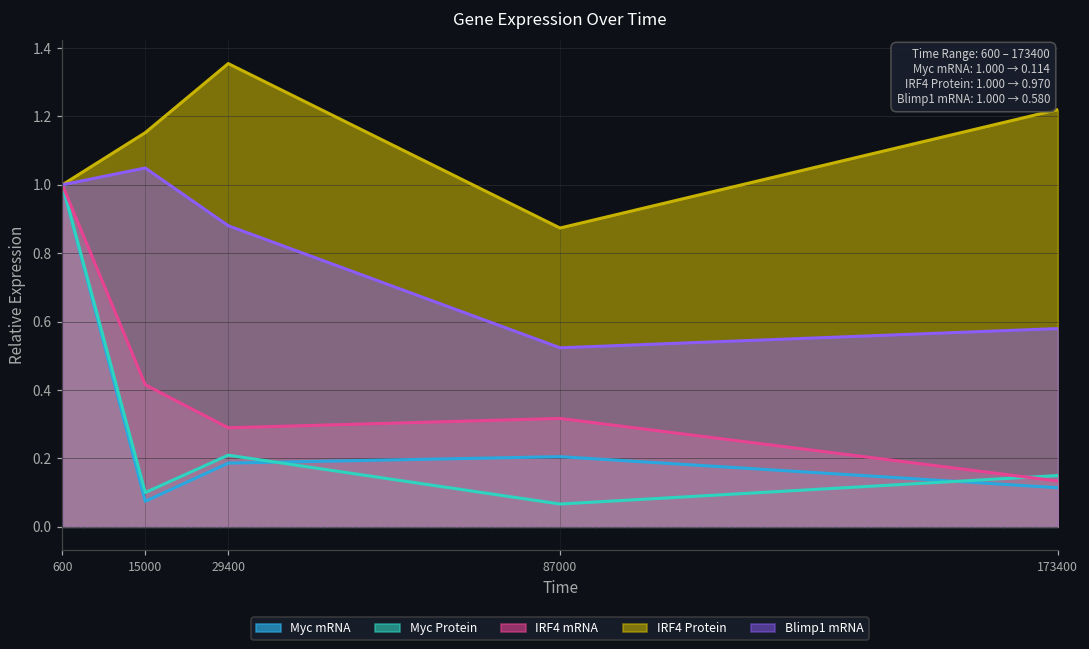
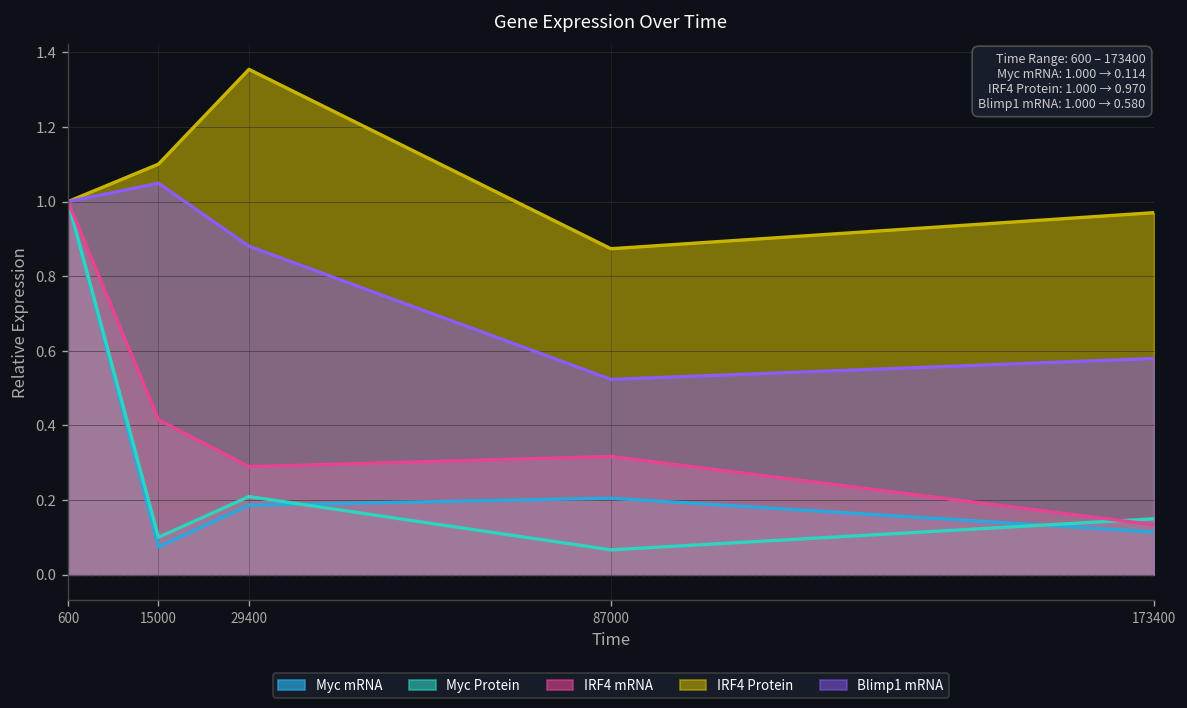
IRF4 Protein, 15000: 1.15 -> 1.10
IRF4 Protein, 173400: 1.22 -> 0.97
